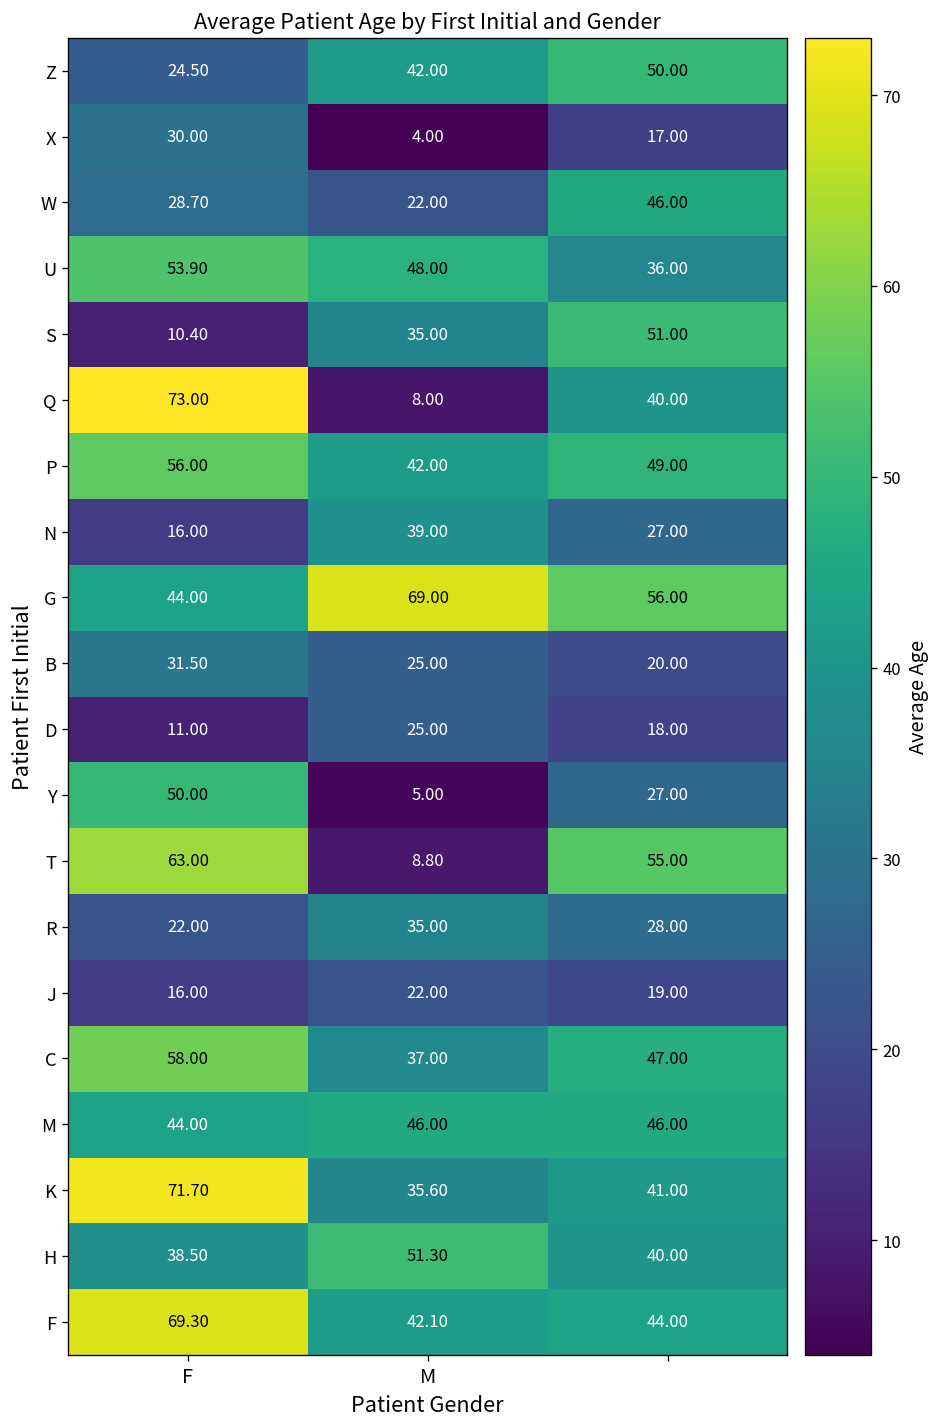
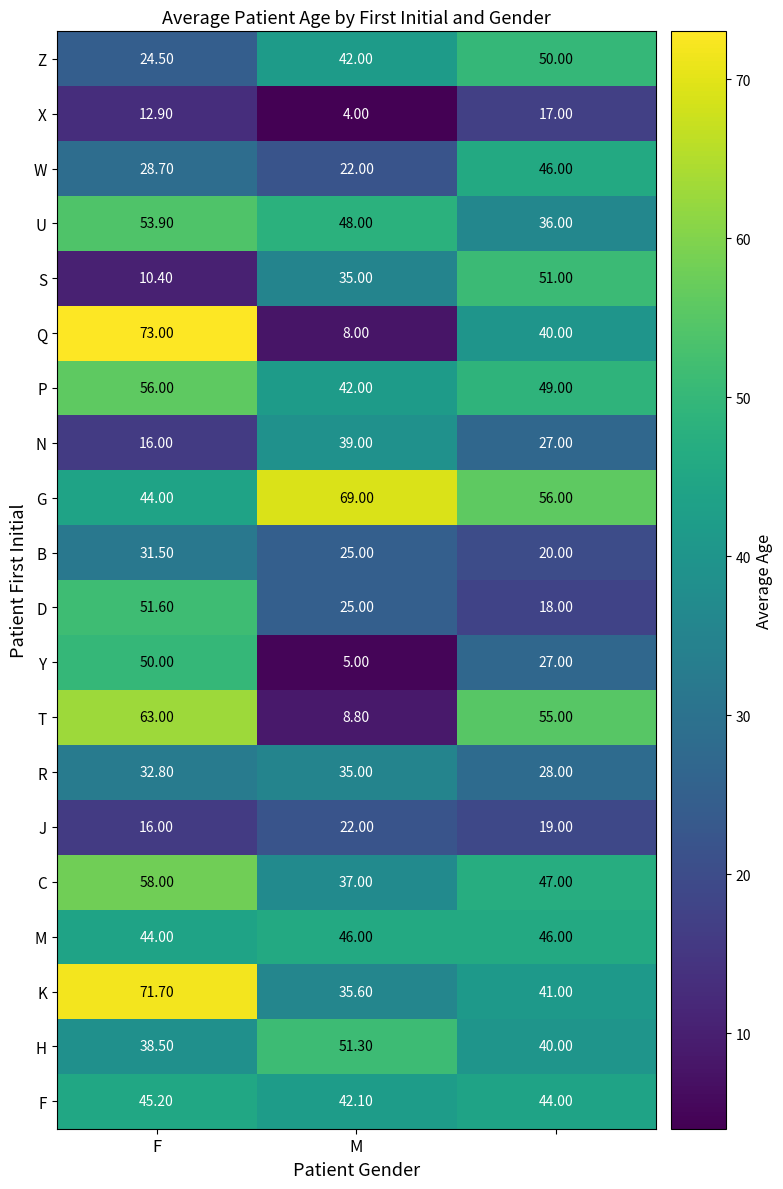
X, F: 30.00 -> 12.90
D, F: 11.00 -> 51.60
R, F: 22.00 -> 32.80
F, F: 69.30 -> 45.20
